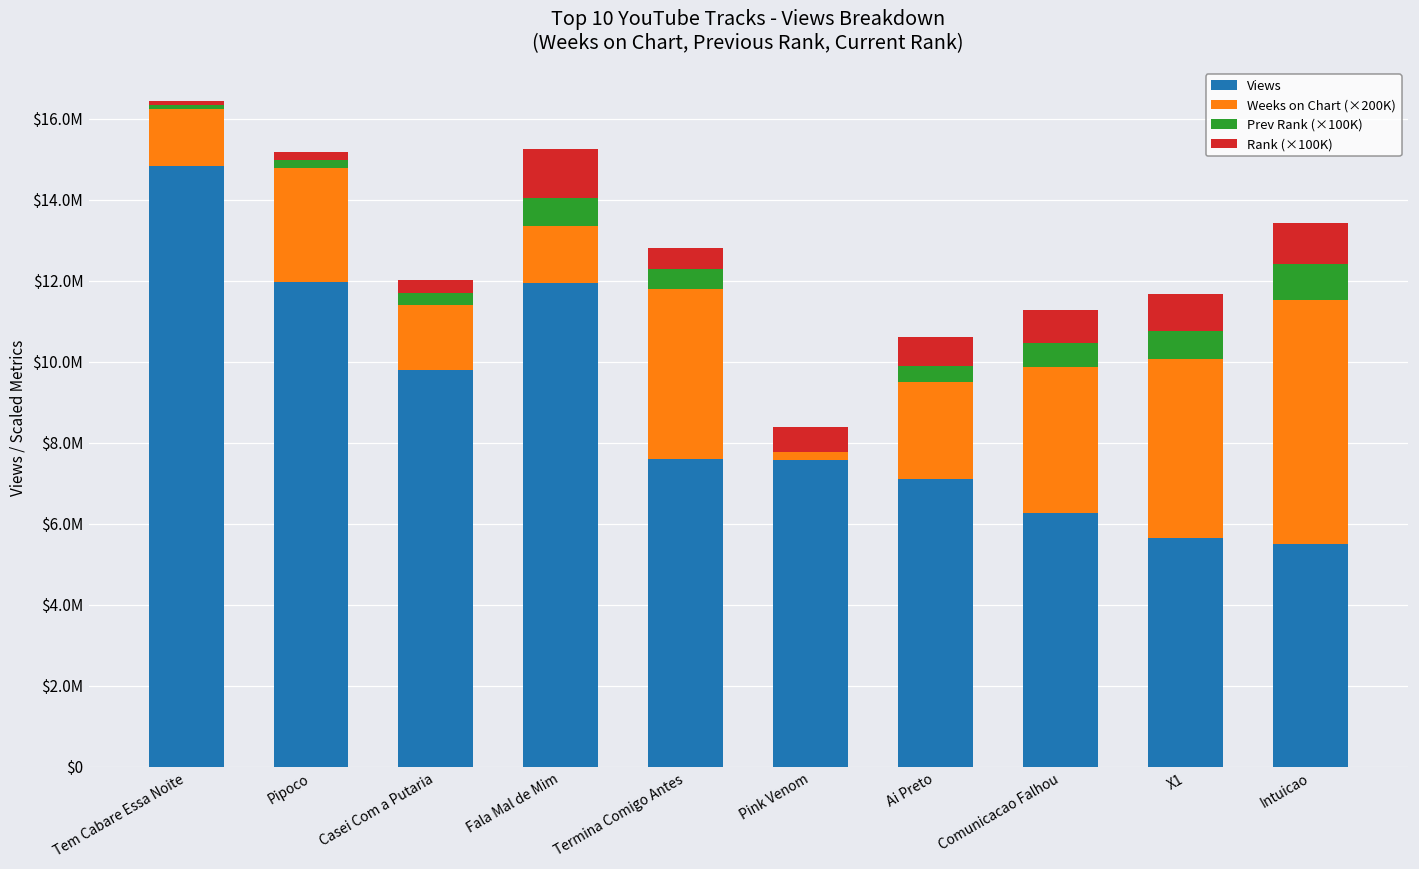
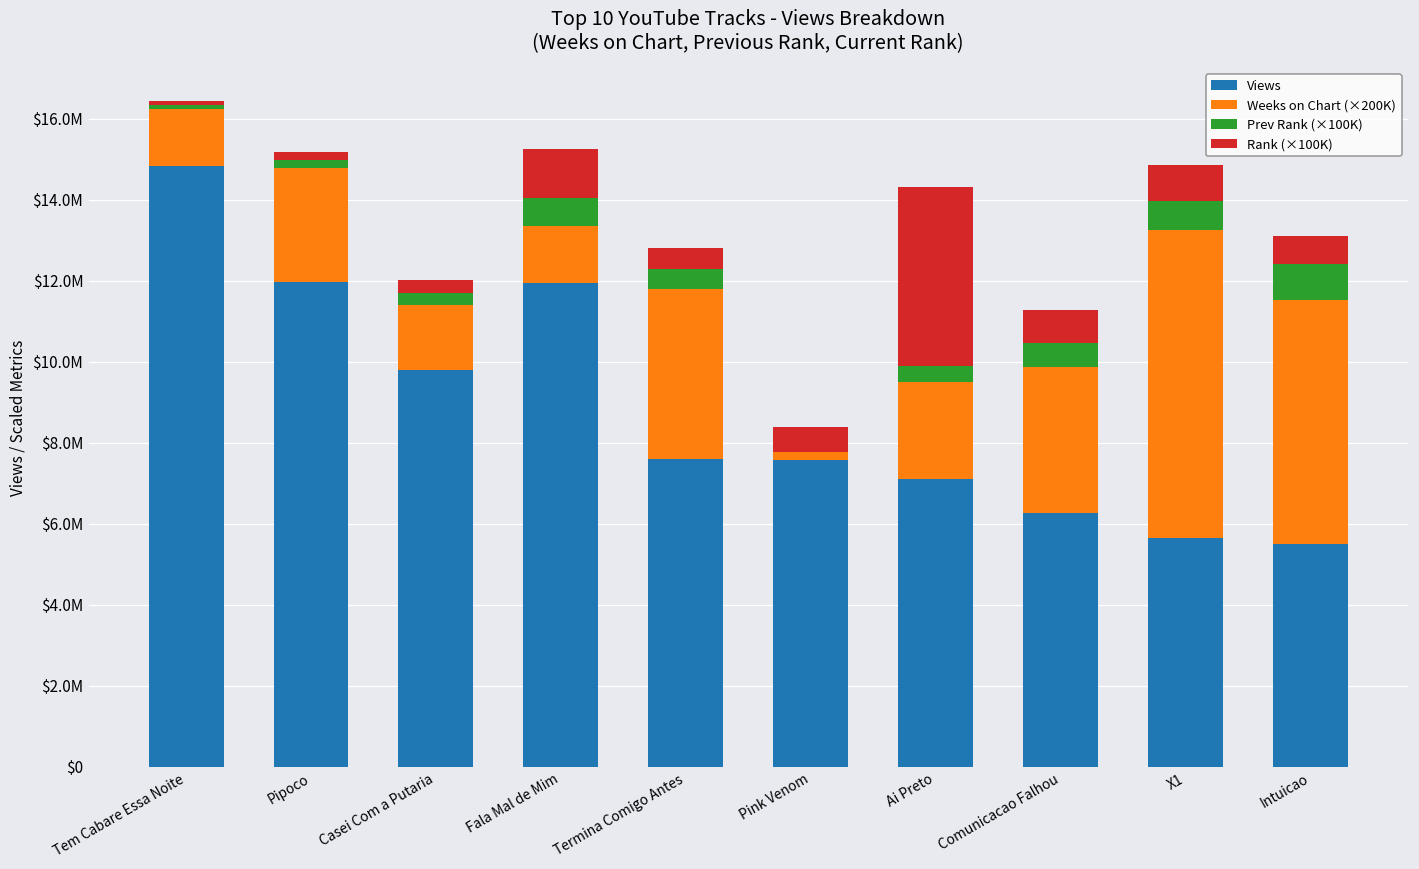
Rank (×100K), Ai Preto: $700000 -> $4400000
Weeks on Chart (×200K), X1: $4400000 -> $7600000
Rank (×100K), Intuicao: $1000000 -> $700000
